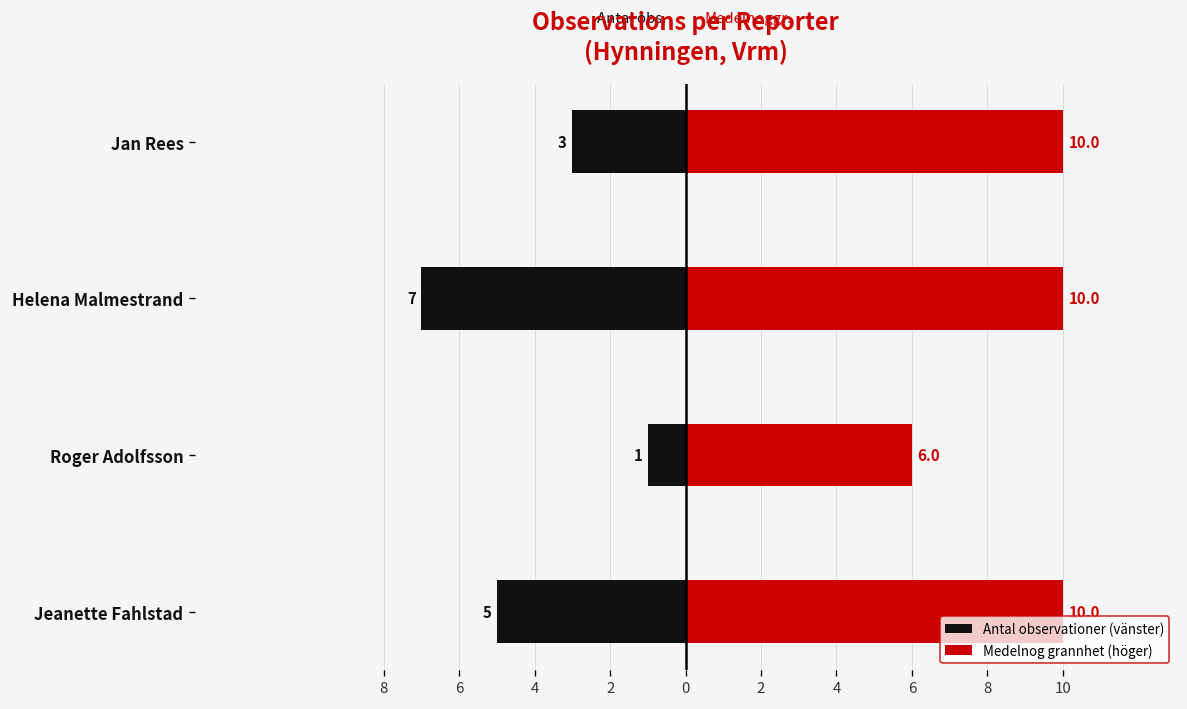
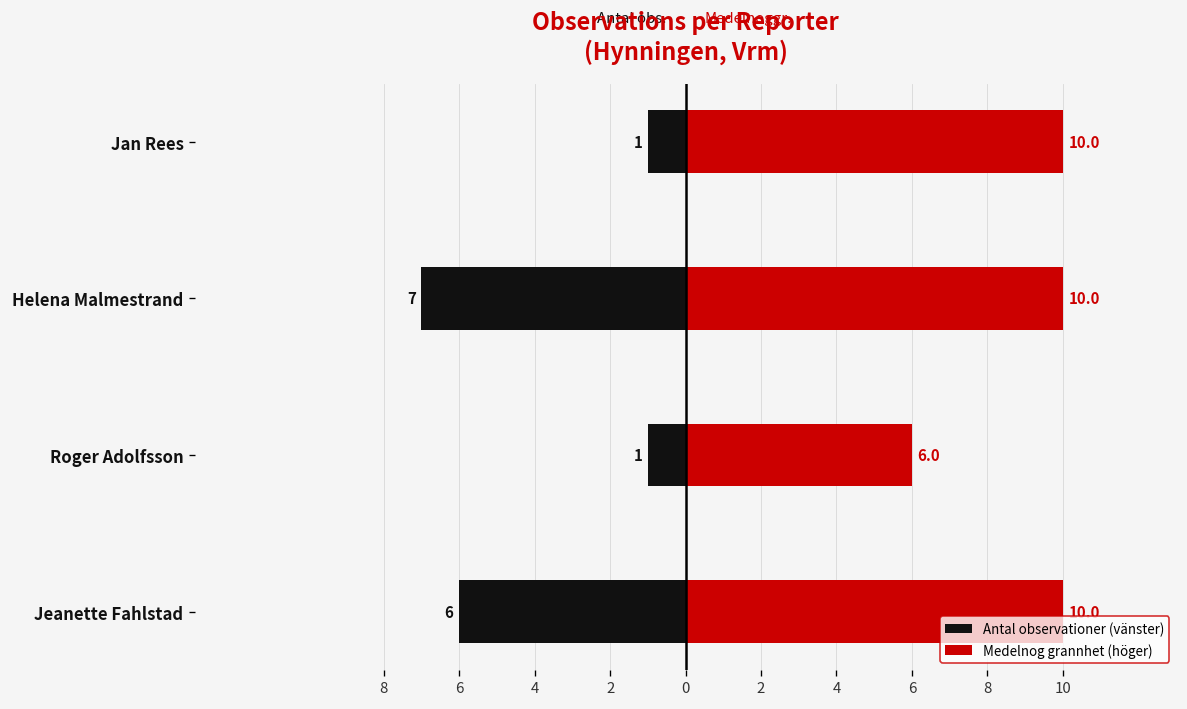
Antal observationer (vänster), Jan Rees: 3 -> 1
Antal observationer (vänster), Jeanette Fahlstad: 5 -> 6
